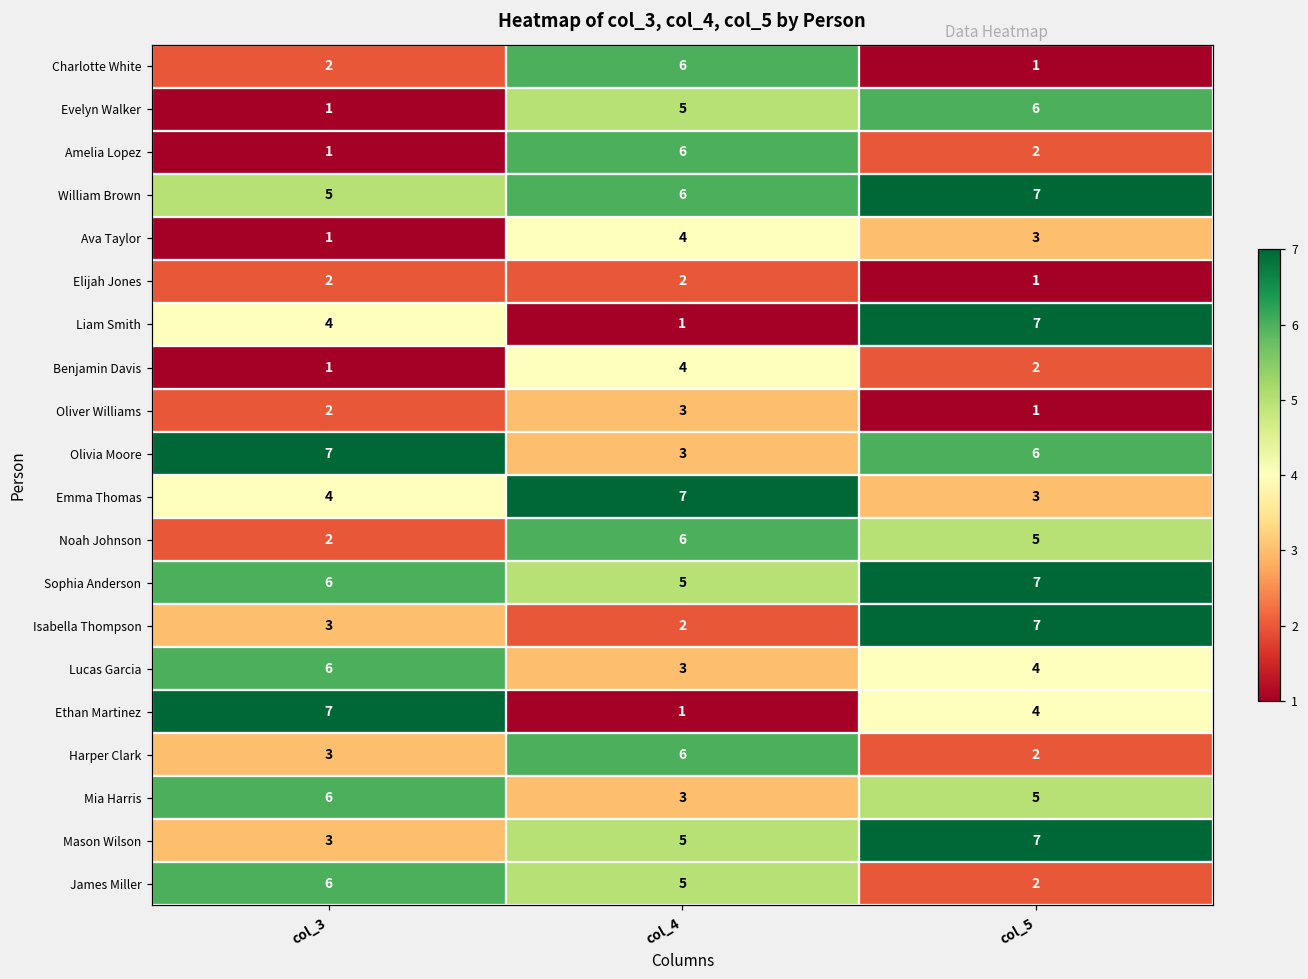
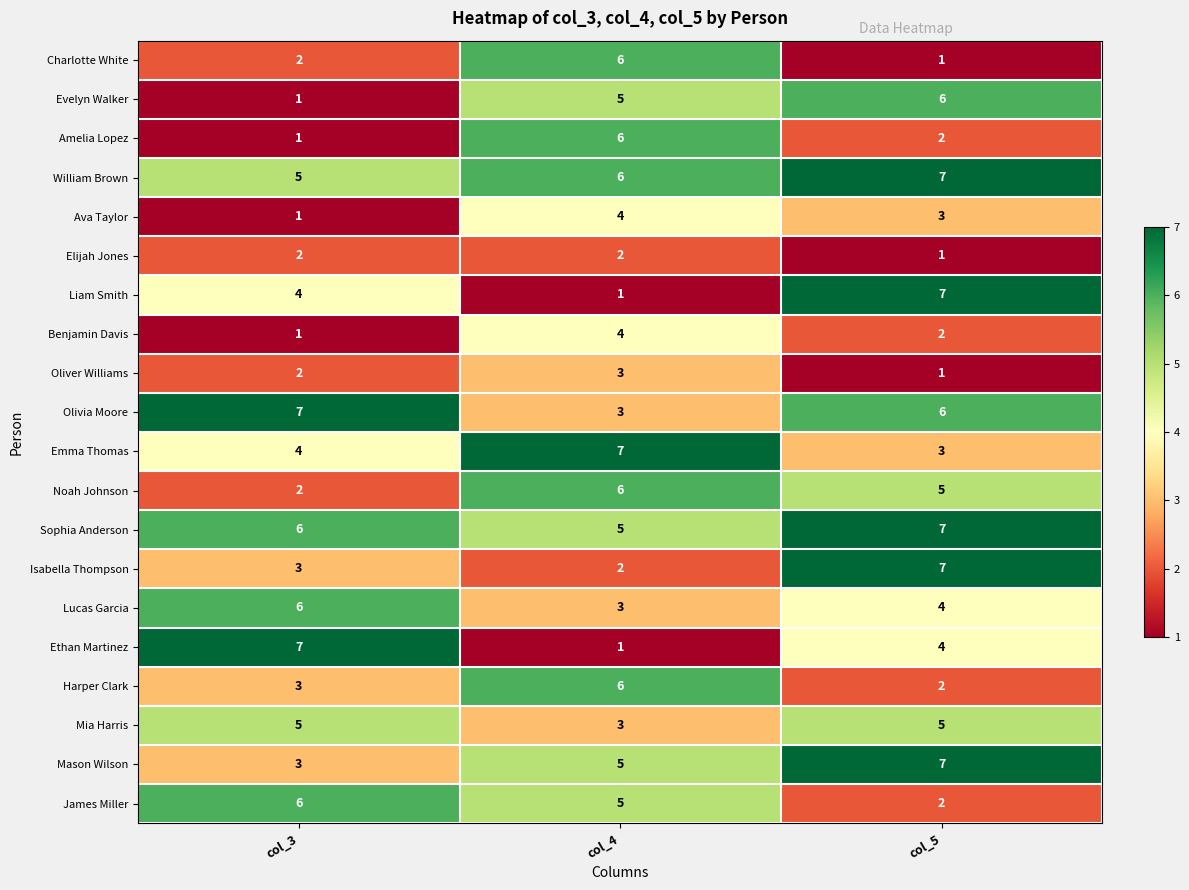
Mia Harris, col_3: 6 -> 5
